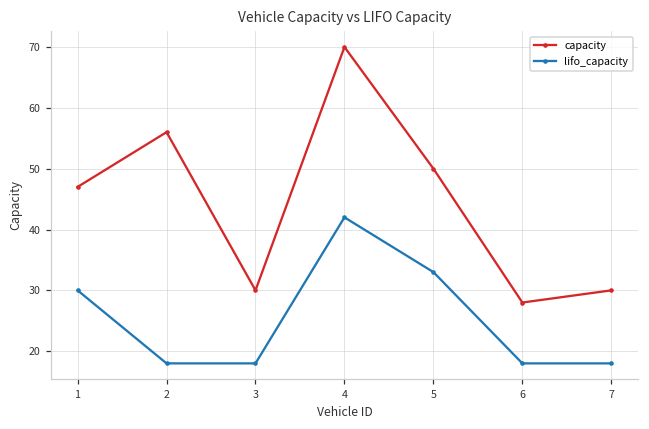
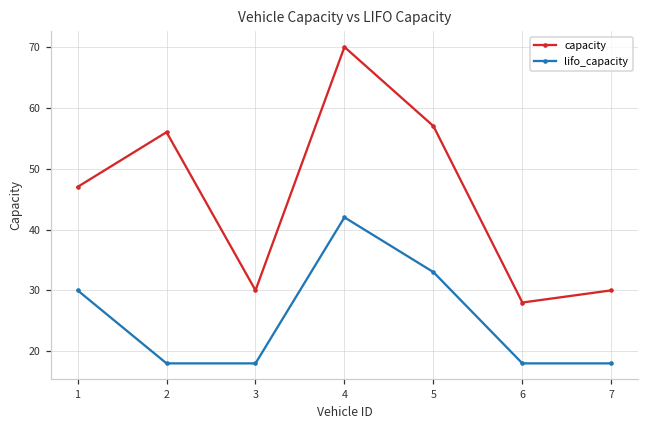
capacity, 5: 50 -> 57
